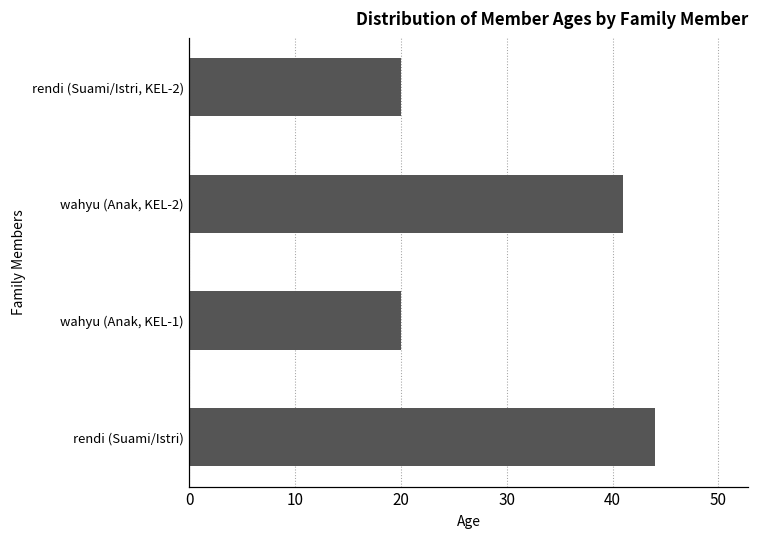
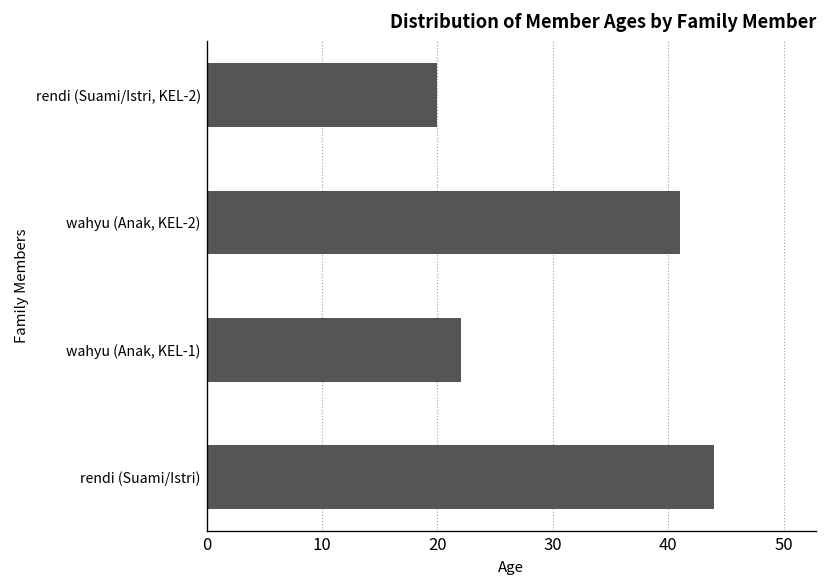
wahyu (Anak, KEL-1): 20 -> 22
